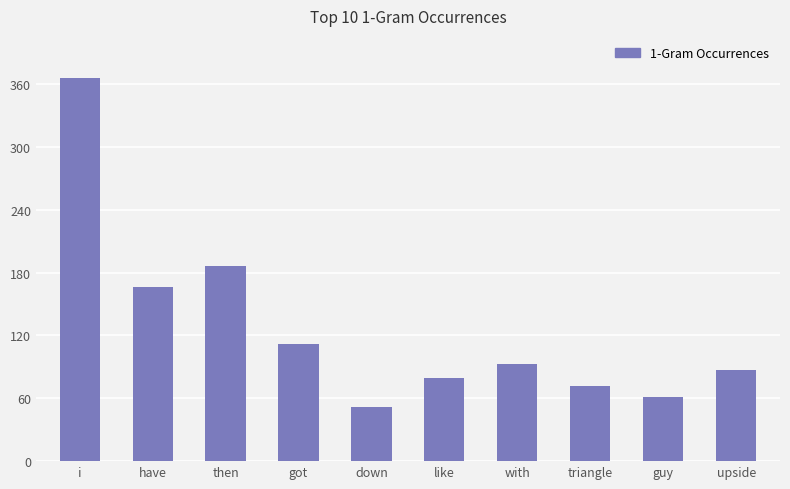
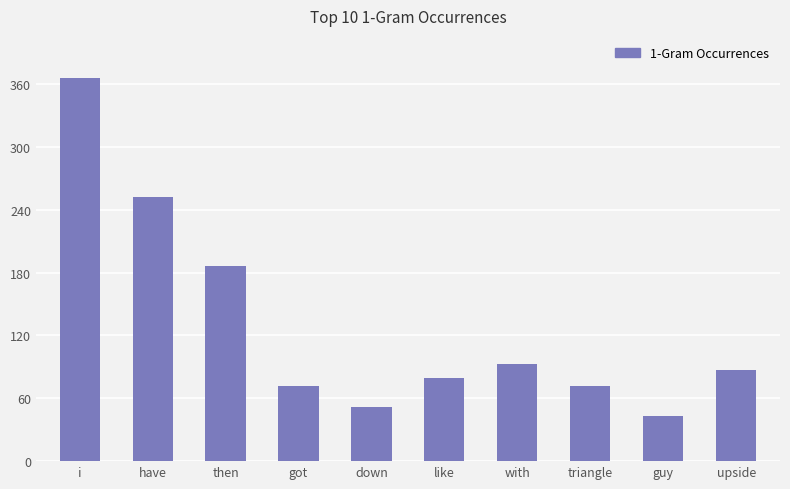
have: 166 -> 252
got: 112 -> 72
guy: 61 -> 43
